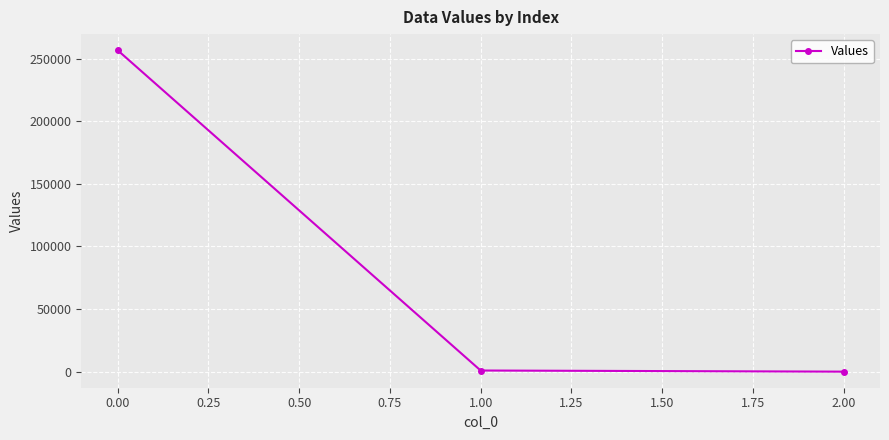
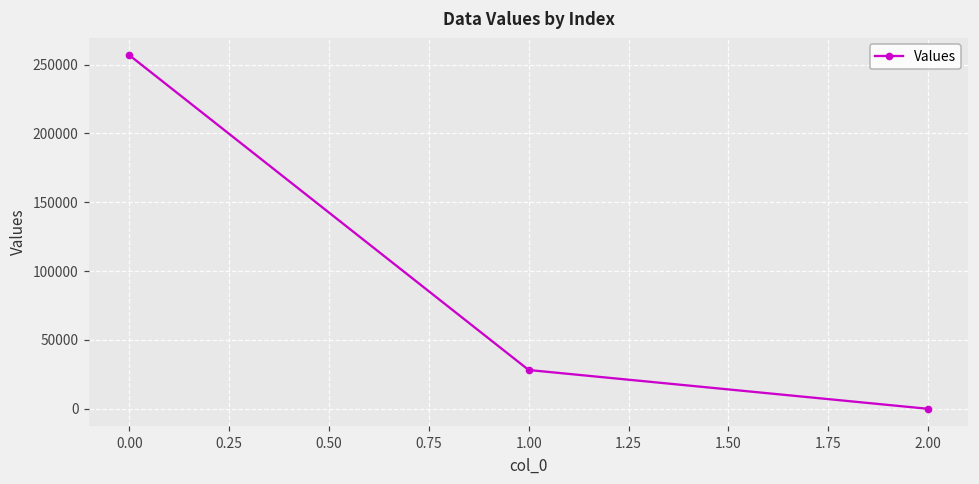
1.00: 1000 -> 28000
